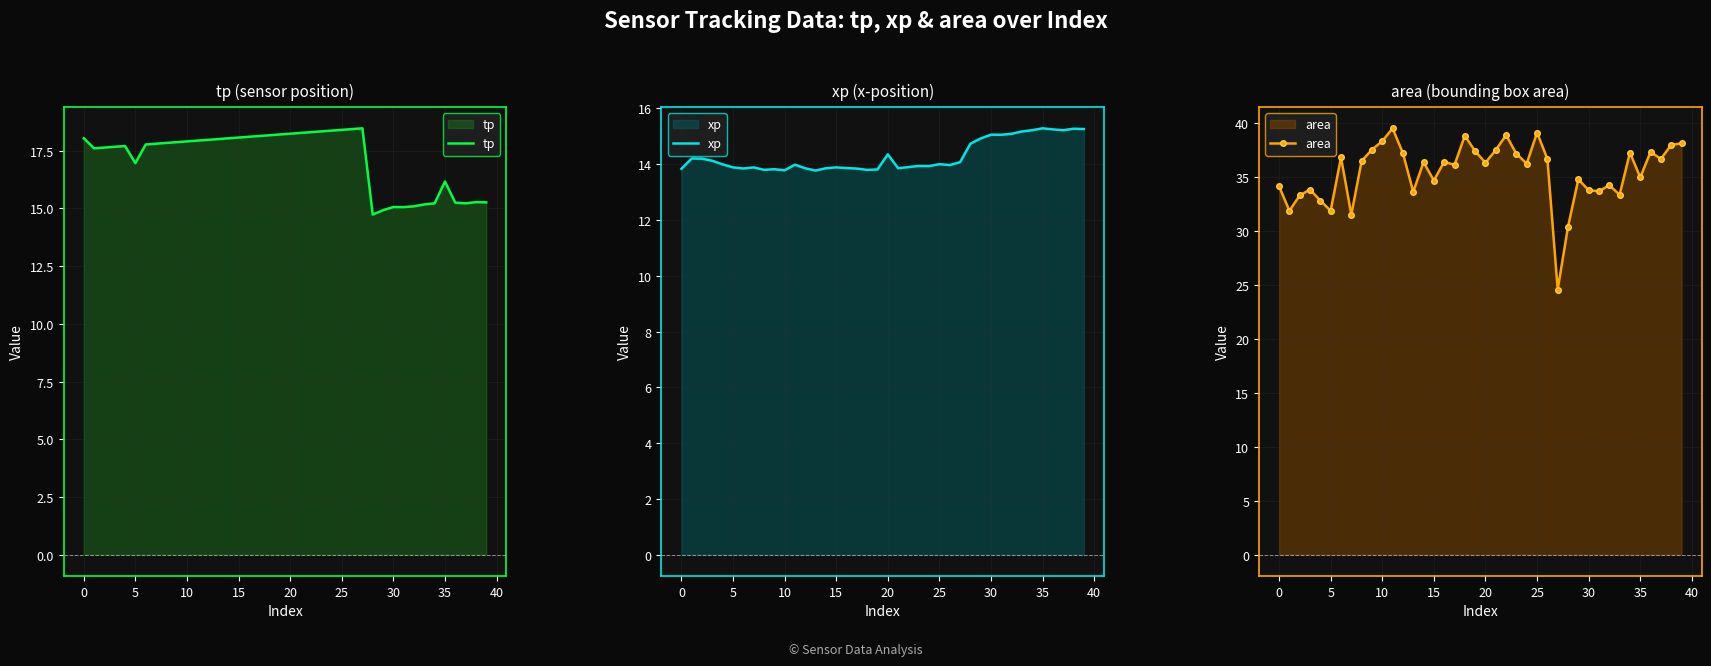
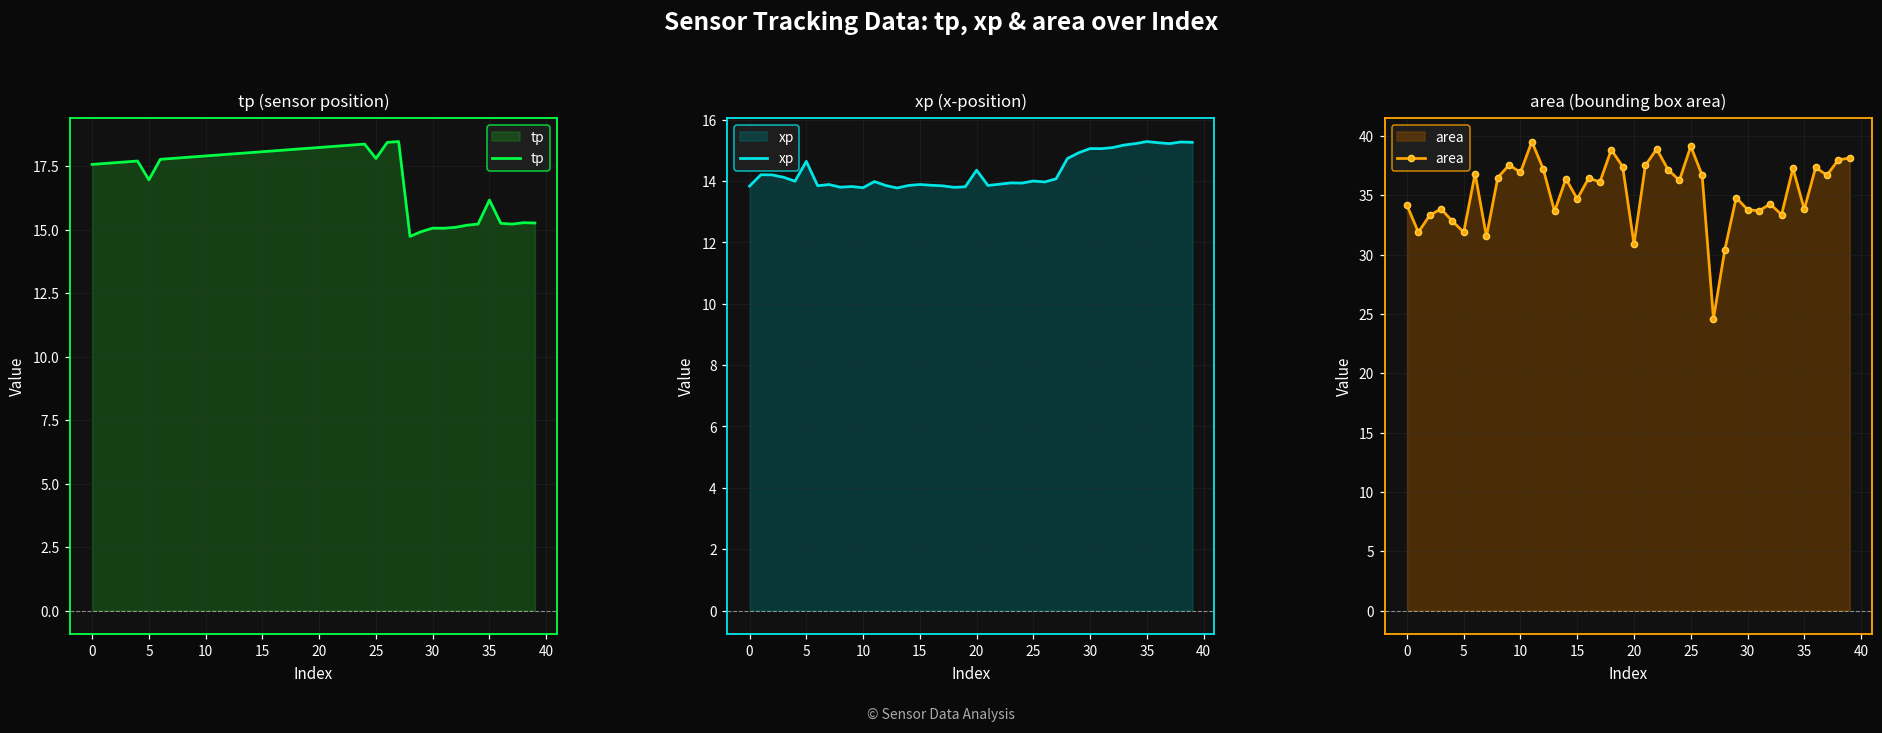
tp (sensor position), 0: 18.0 -> 17.6
tp (sensor position), 25: 18.4 -> 17.8
xp (x-position), 5: 13.9 -> 14.6
area (bounding box area), 10: 38.3 -> 36.9
area (bounding box area), 20: 36.3 -> 30.9
area (bounding box area), 35: 35.0 -> 33.8
